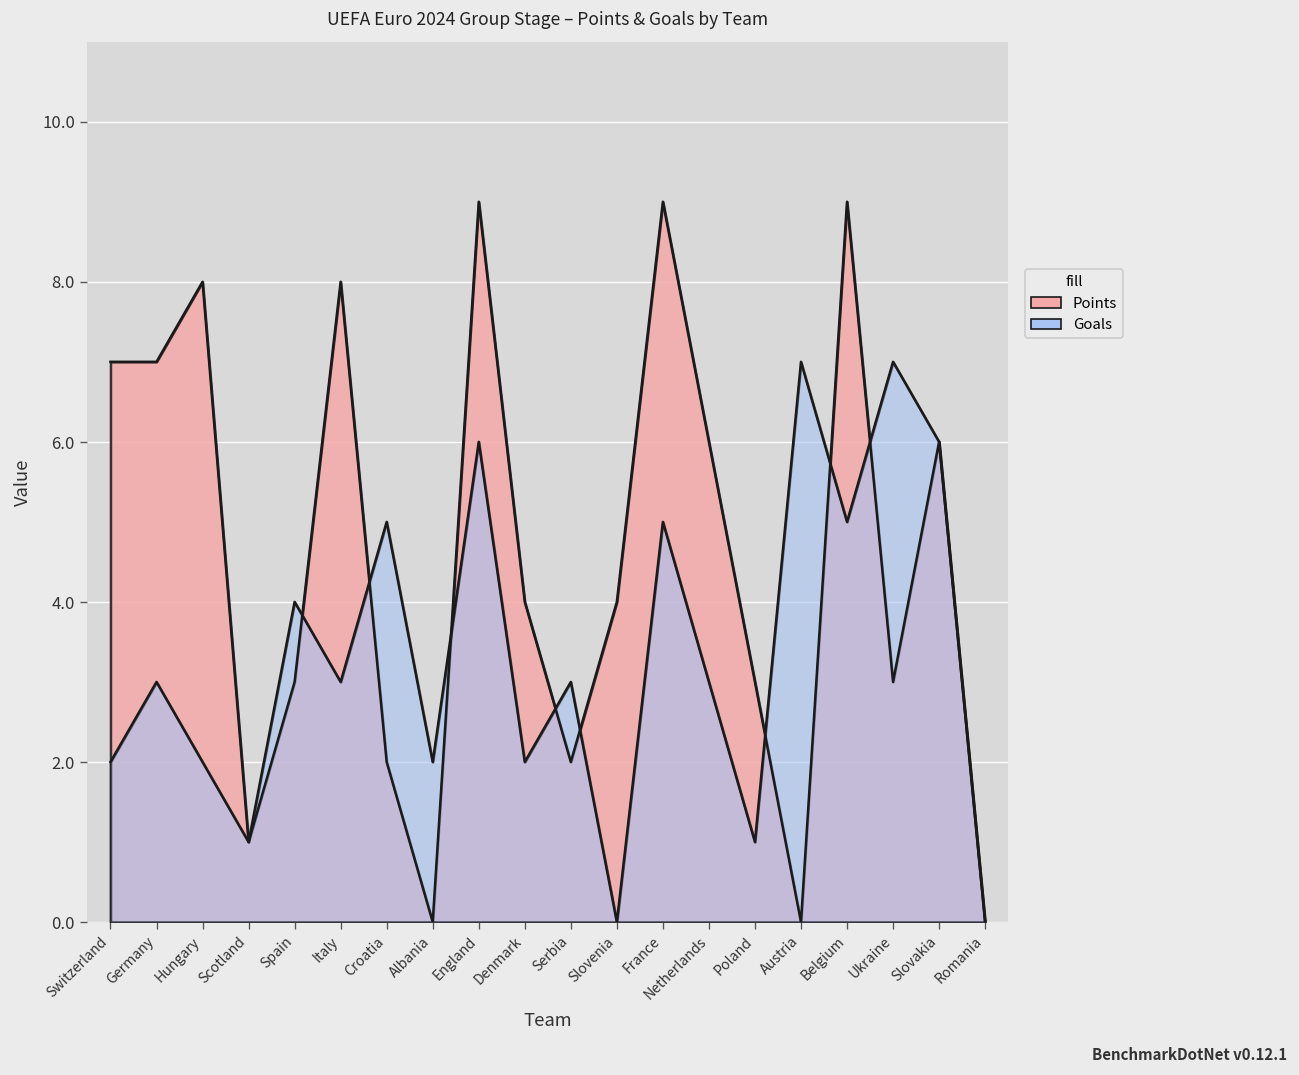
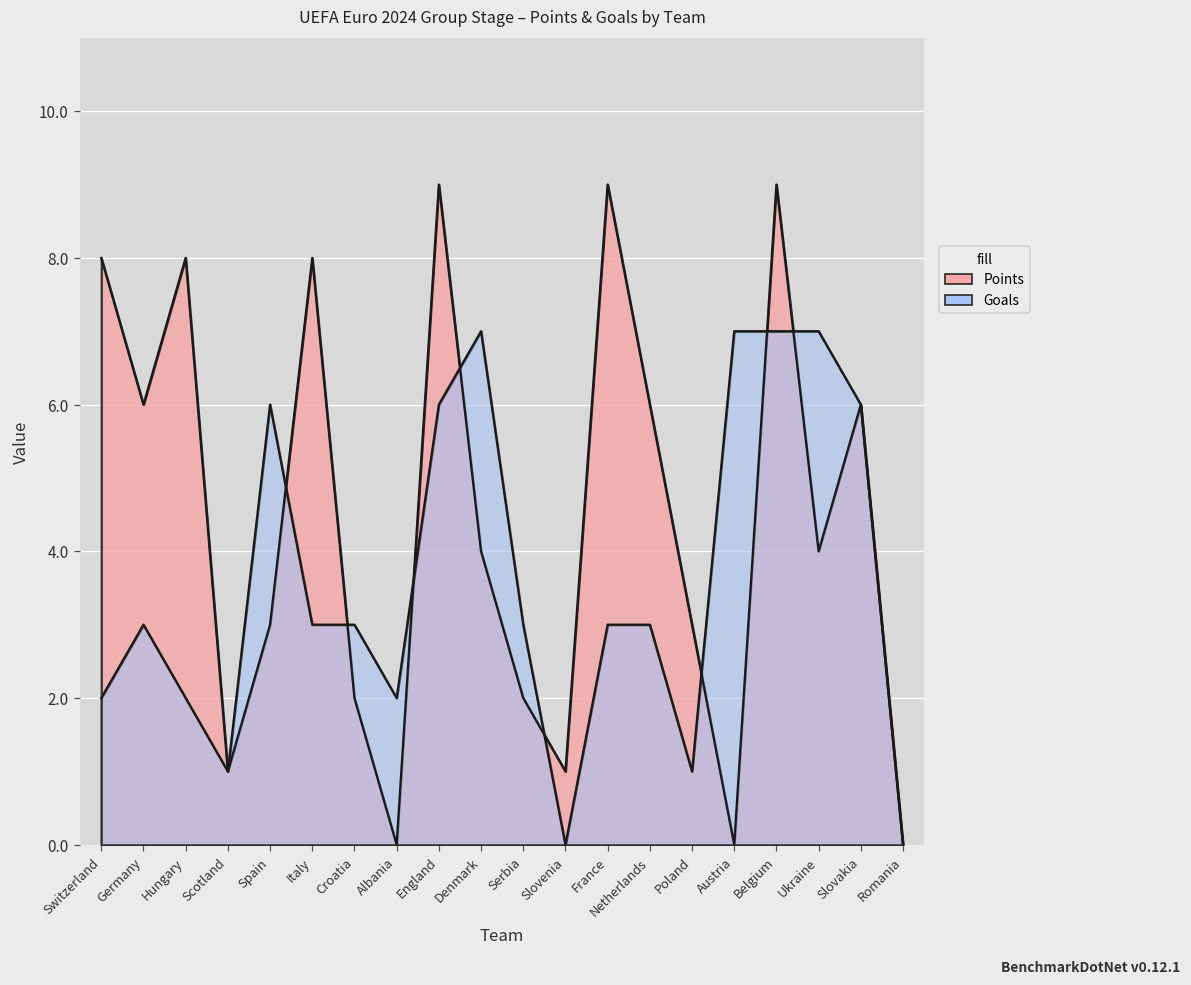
Points, Switzerland: 7 -> 8
Points, Germany: 7 -> 6
Goals, Spain: 4 -> 6
Goals, Croatia: 5 -> 3
Goals, Denmark: 2 -> 7
Points, Slovenia: 4 -> 1
Goals, France: 5 -> 3
Goals, Belgium: 5 -> 7
Points, Ukraine: 3 -> 4
